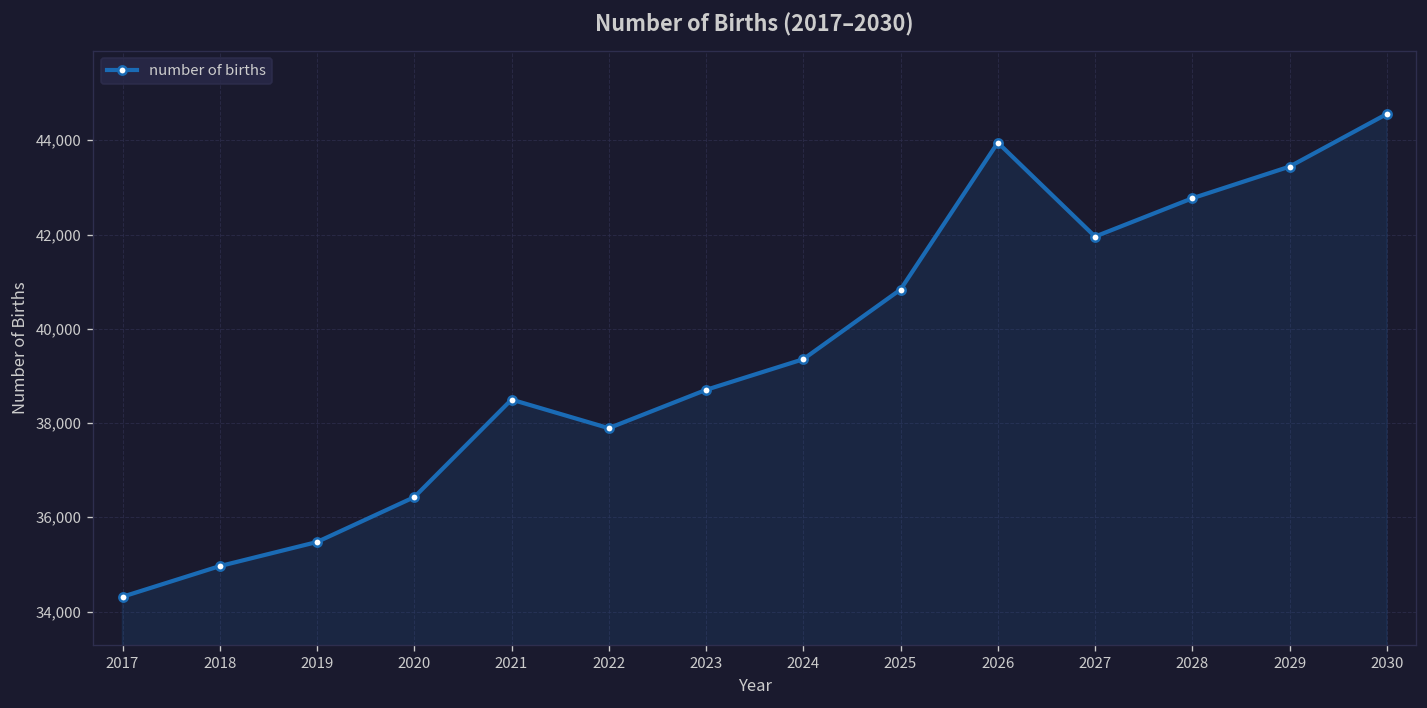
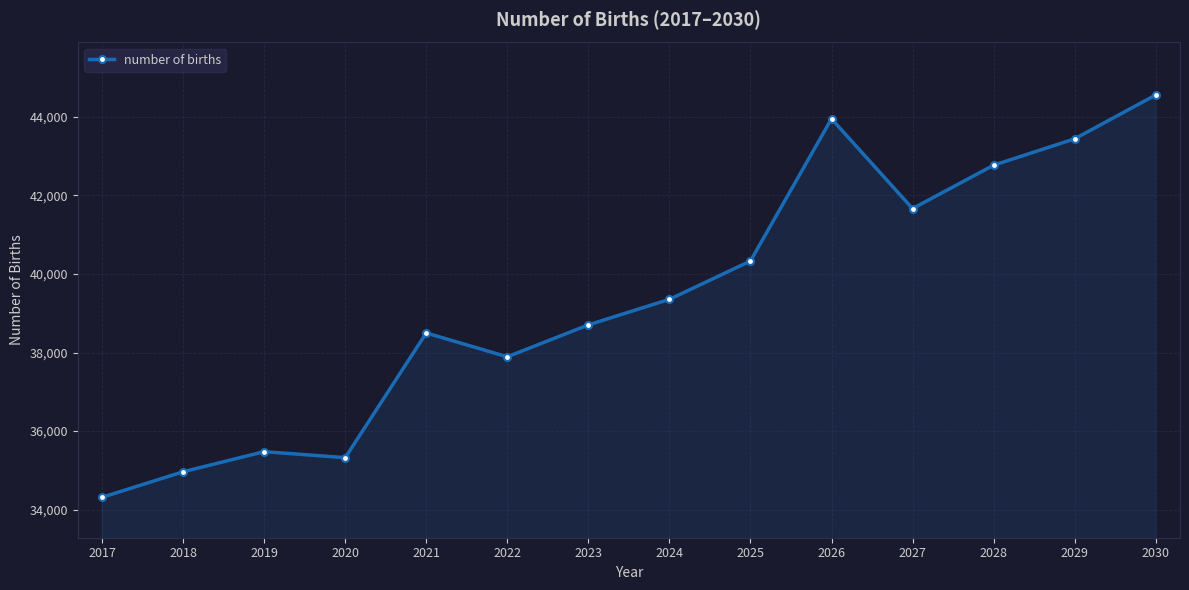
2020: 36,400 -> 35,300
2025: 40,800 -> 40,300
2027: 42,000 -> 41,700
